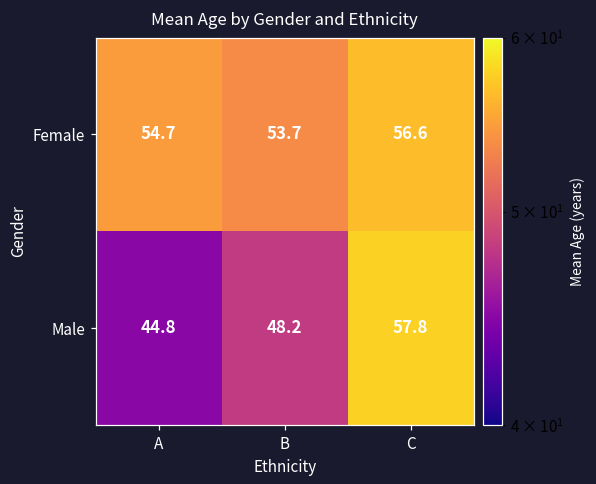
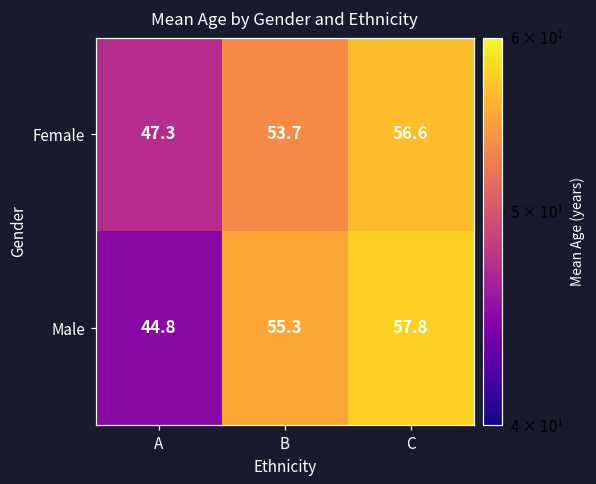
Female, A: 54.7 -> 47.3
Male, B: 48.2 -> 55.3
